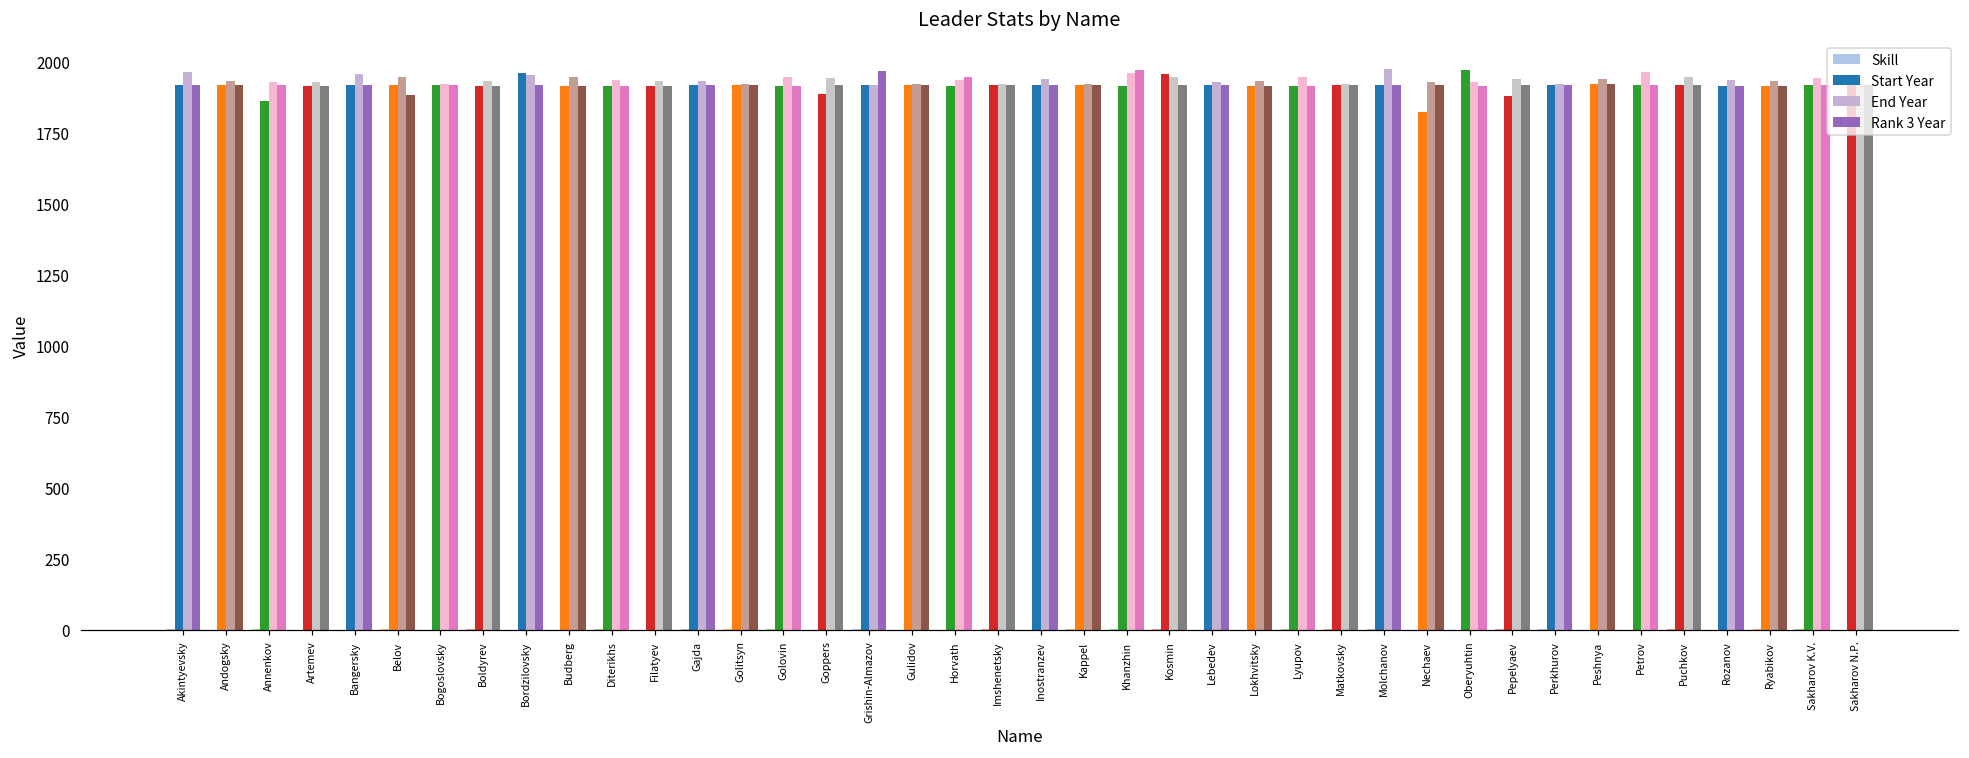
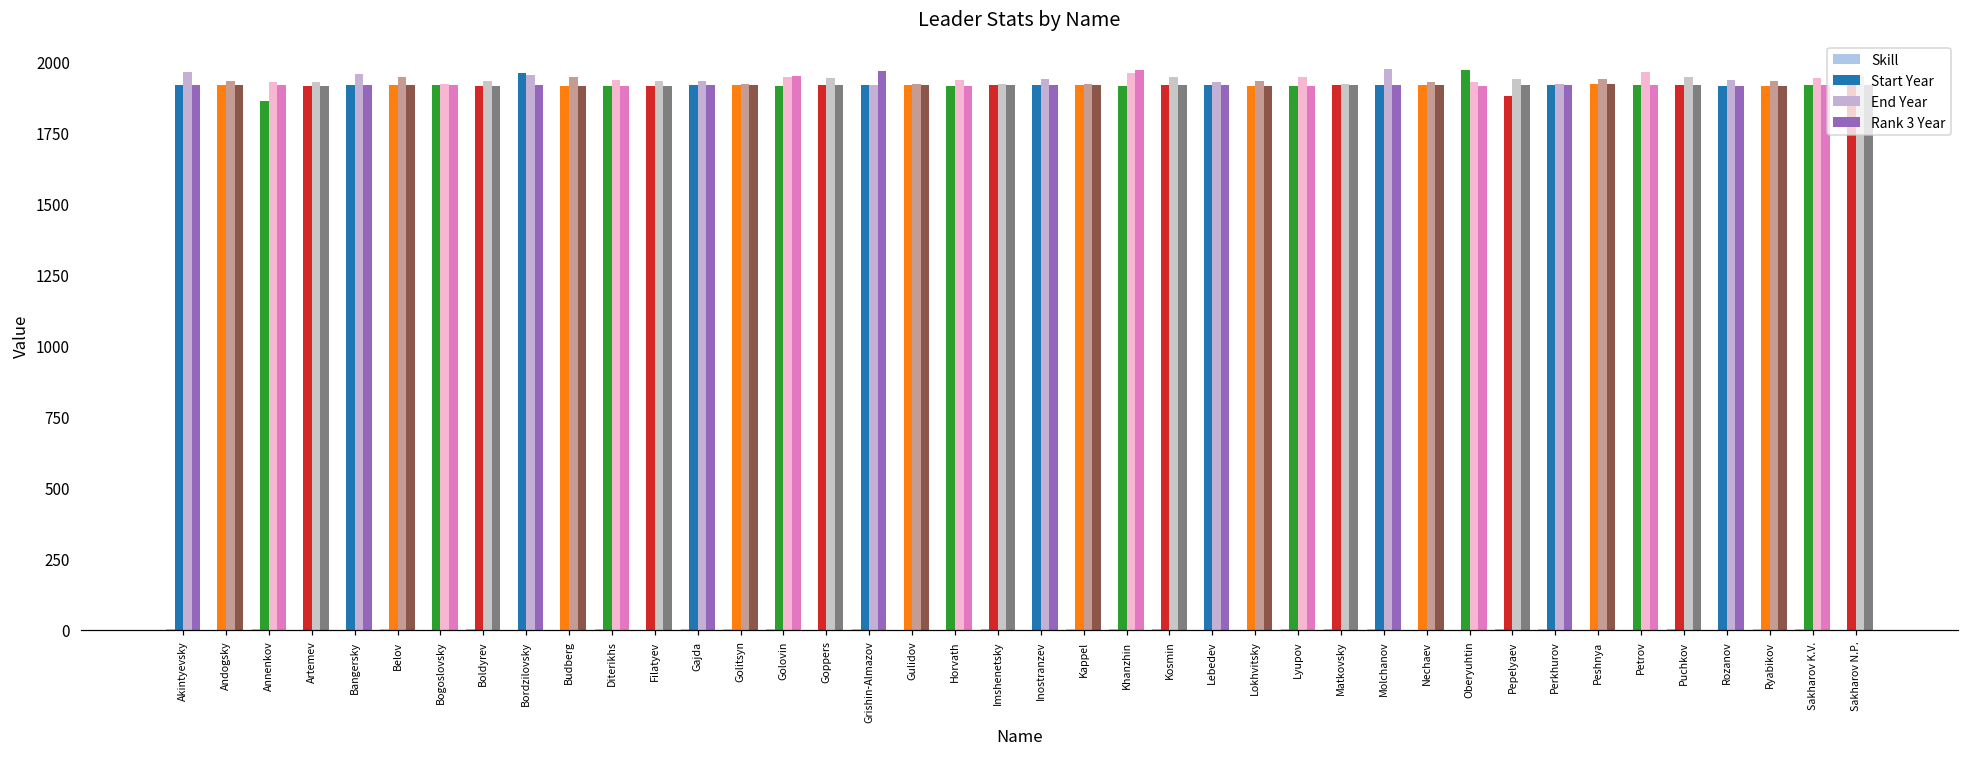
Rank 3 Year, Belov: 1880 -> 1920
Rank 3 Year, Golovin: 1910 -> 1950
Start Year, Goppers: 1890 -> 1920
Rank 3 Year, Horvath: 1950 -> 1910
Start Year, Kosmin: 1960 -> 1920
Start Year, Nechaev: 1820 -> 1920
